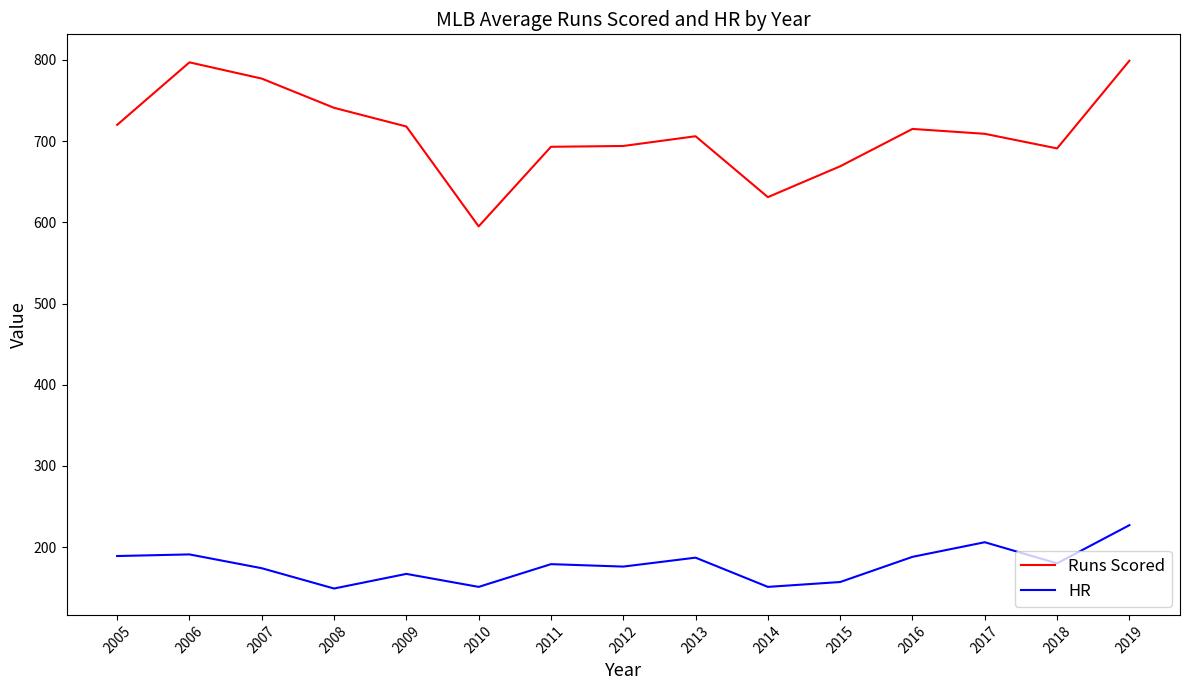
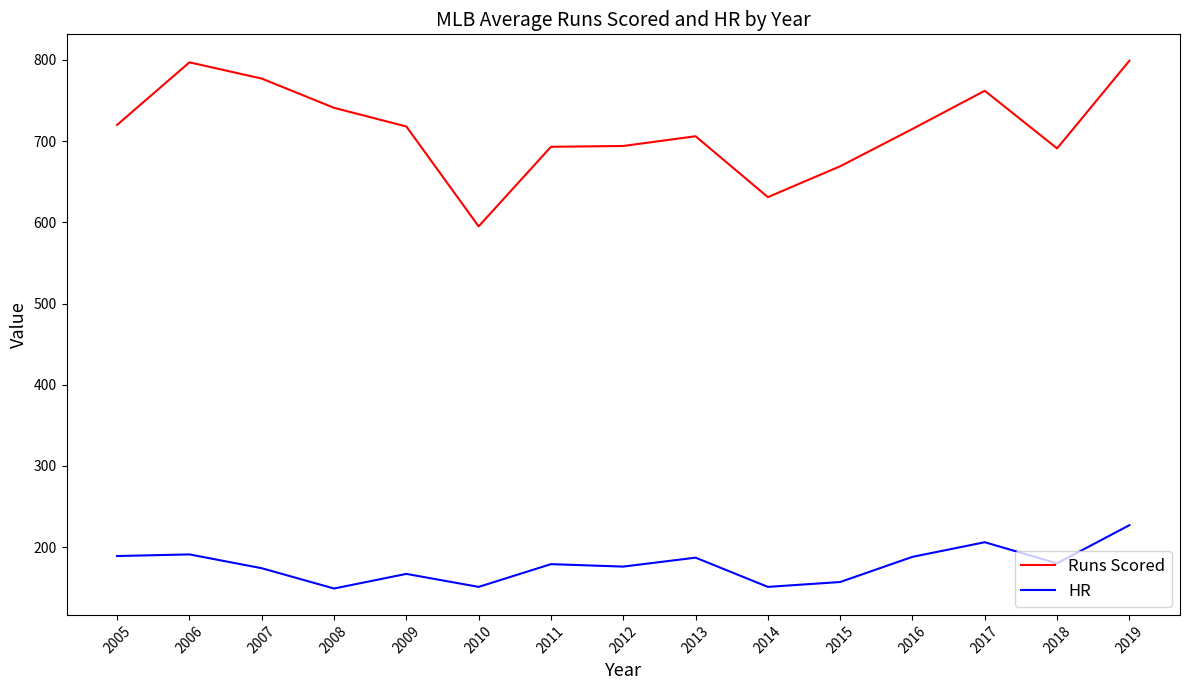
Runs Scored, 2017: 710 -> 760
